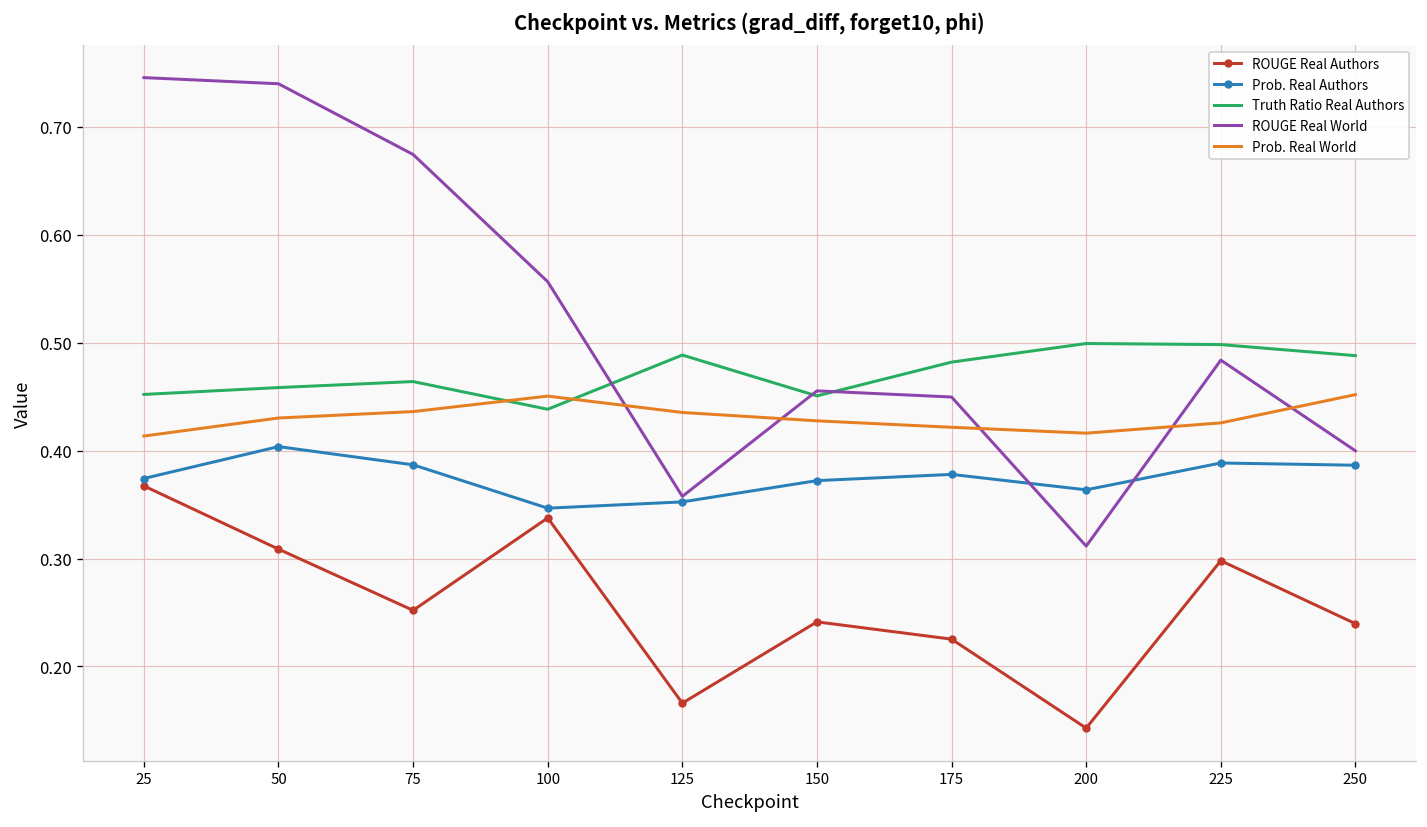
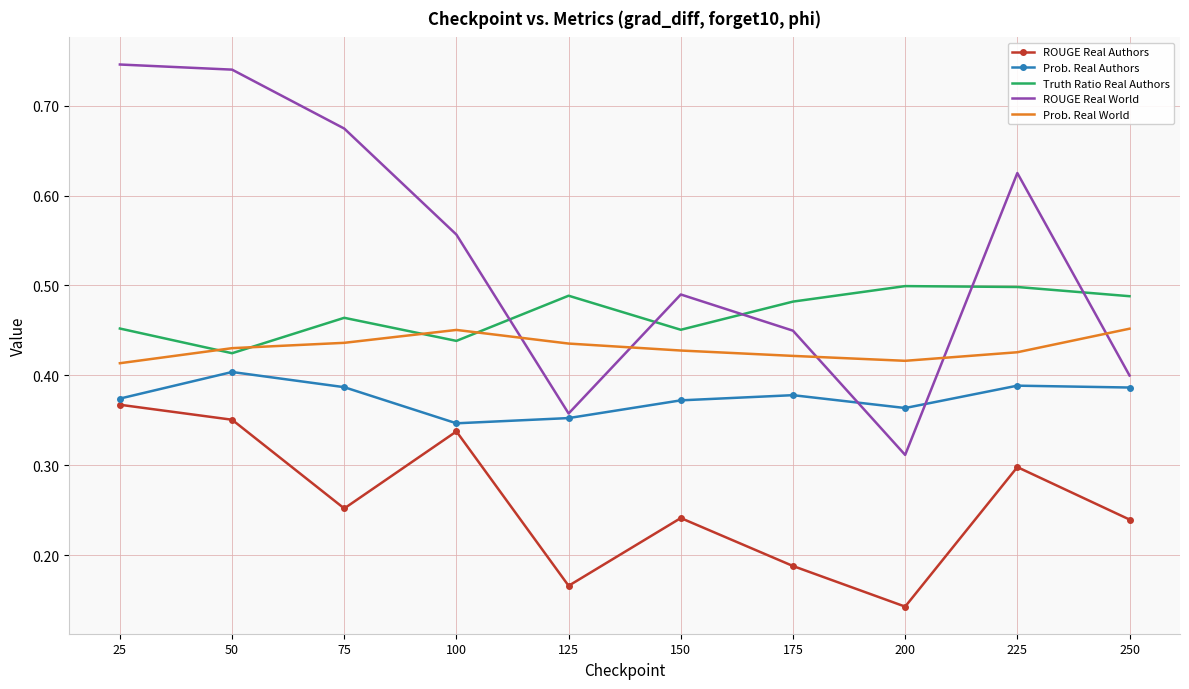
ROUGE Real Authors, 50: 0.31 -> 0.35
Truth Ratio Real Authors, 50: 0.46 -> 0.42
ROUGE Real World, 150: 0.46 -> 0.49
ROUGE Real Authors, 175: 0.23 -> 0.19
ROUGE Real World, 225: 0.48 -> 0.63
